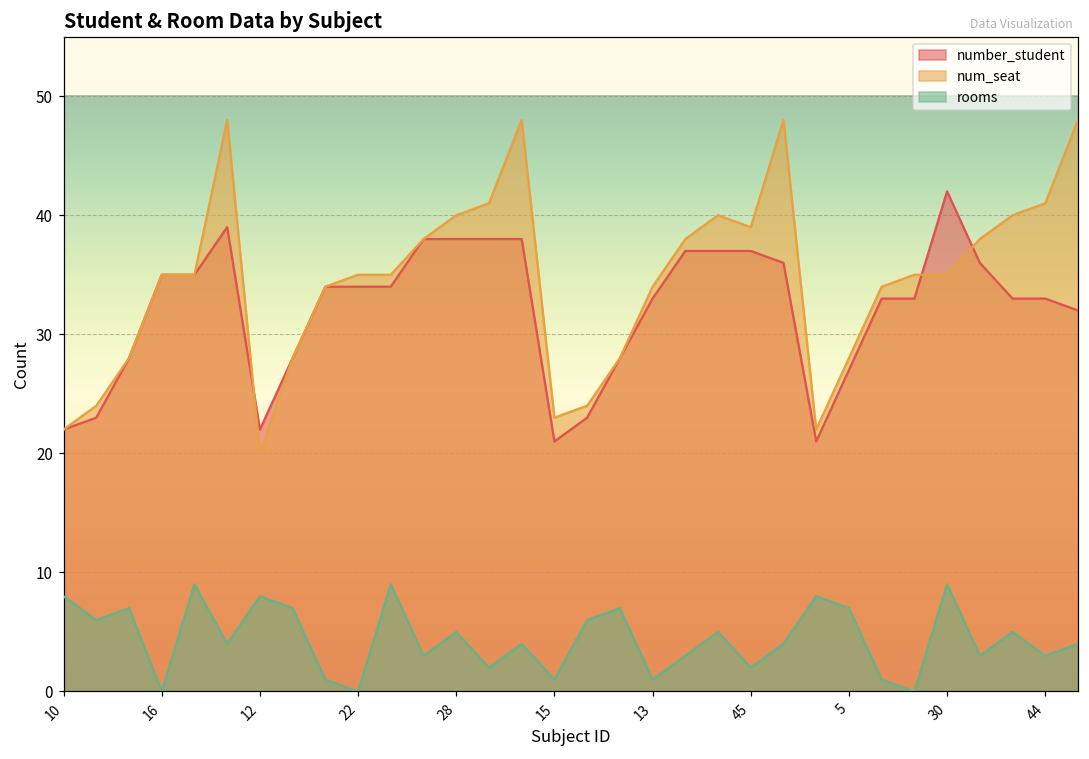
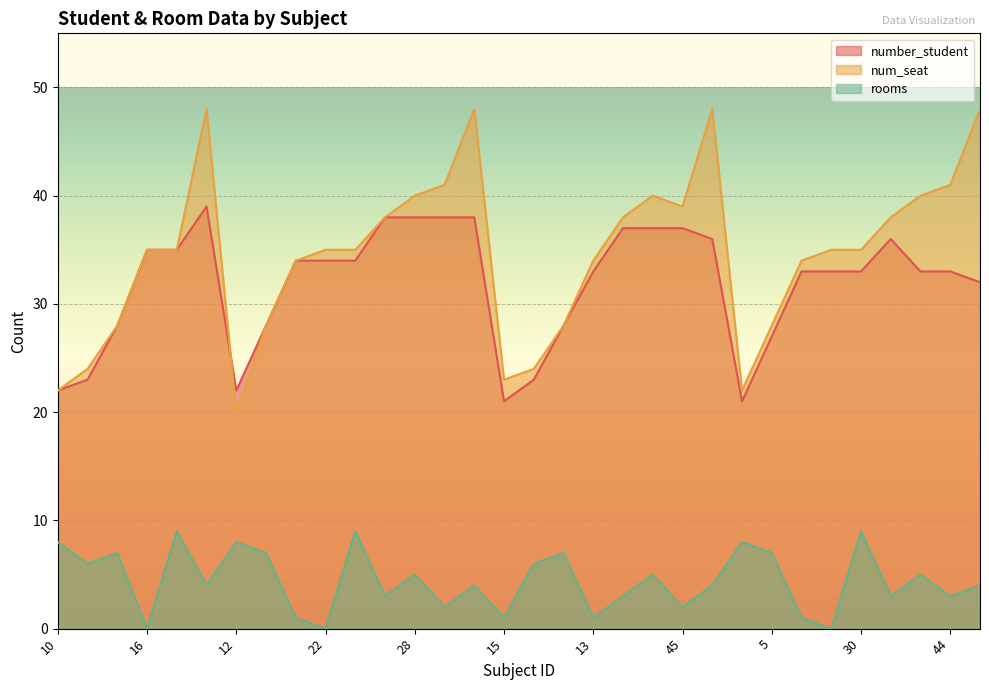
number_student, 30: 42 -> 33
